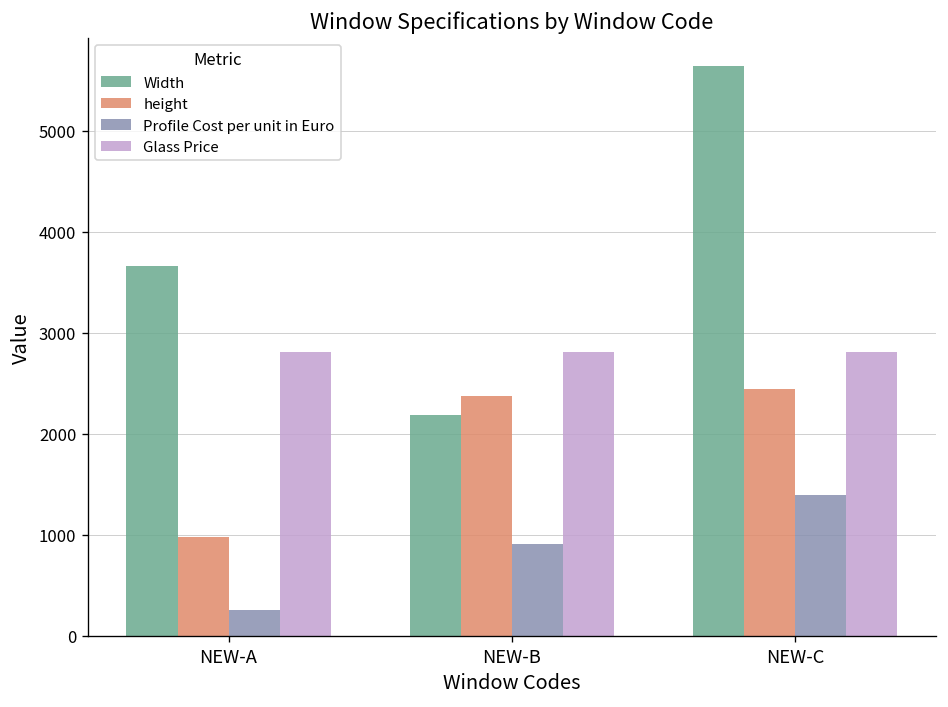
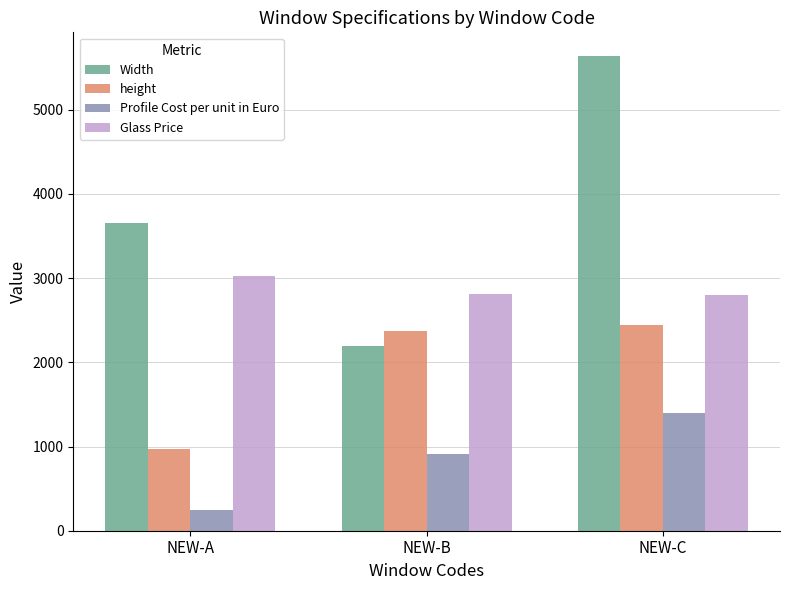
Glass Price, NEW-A: 2800 -> 3000
